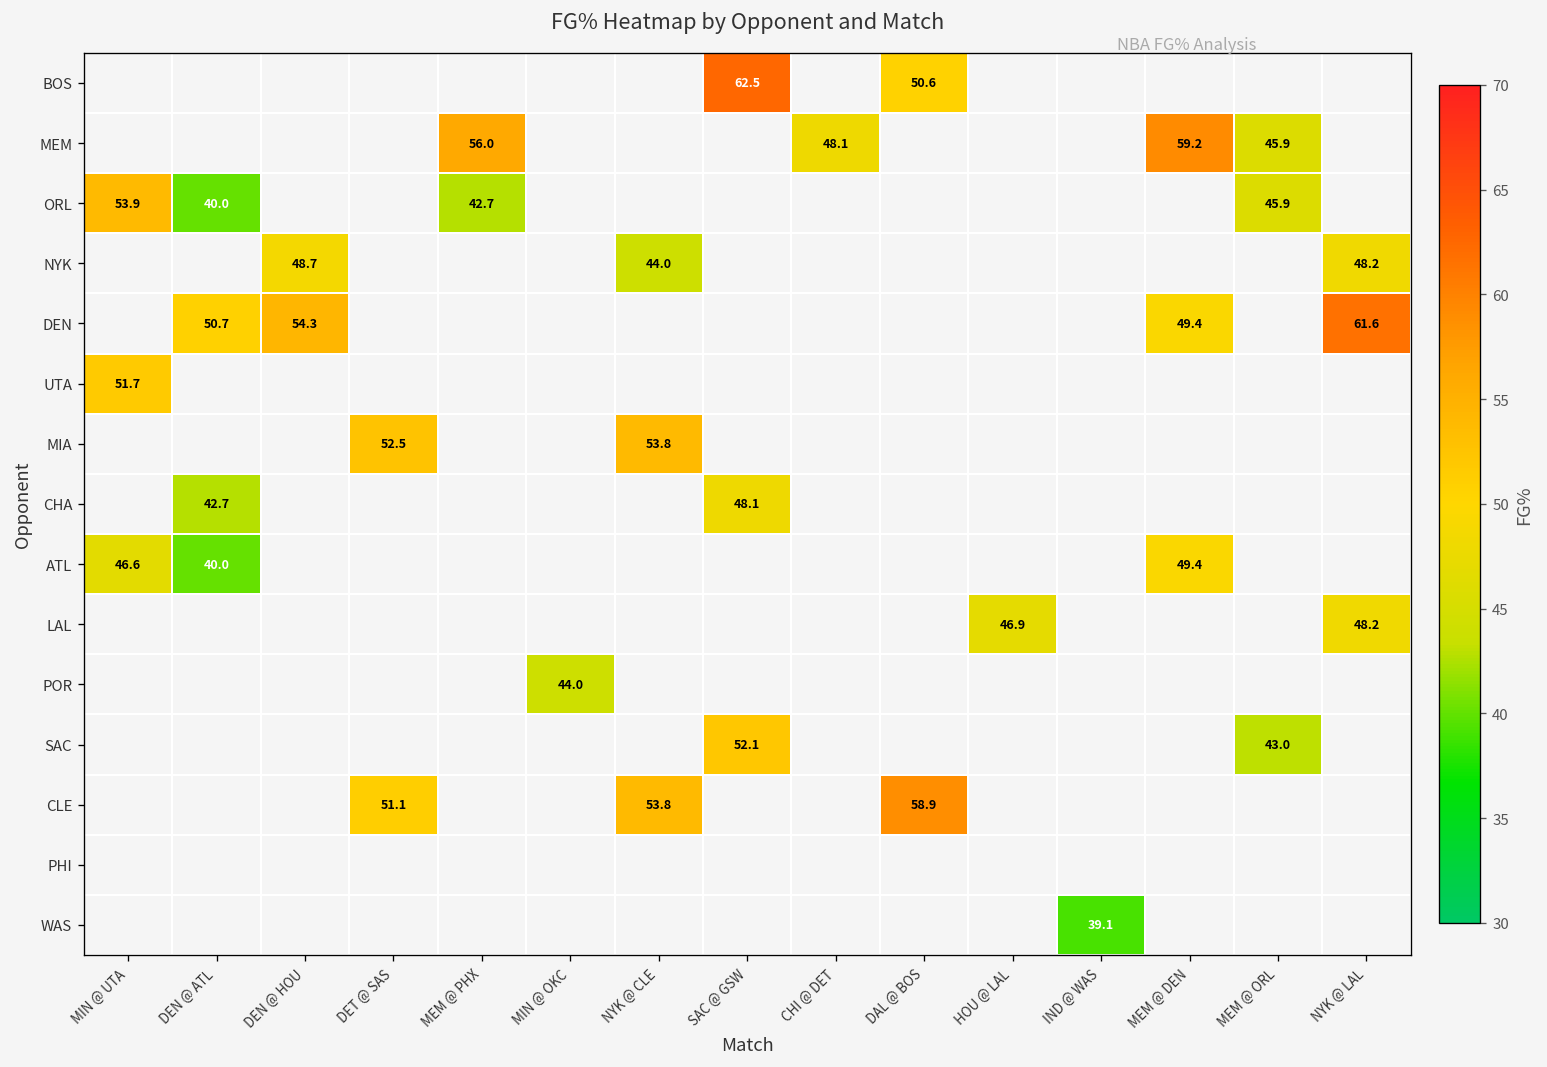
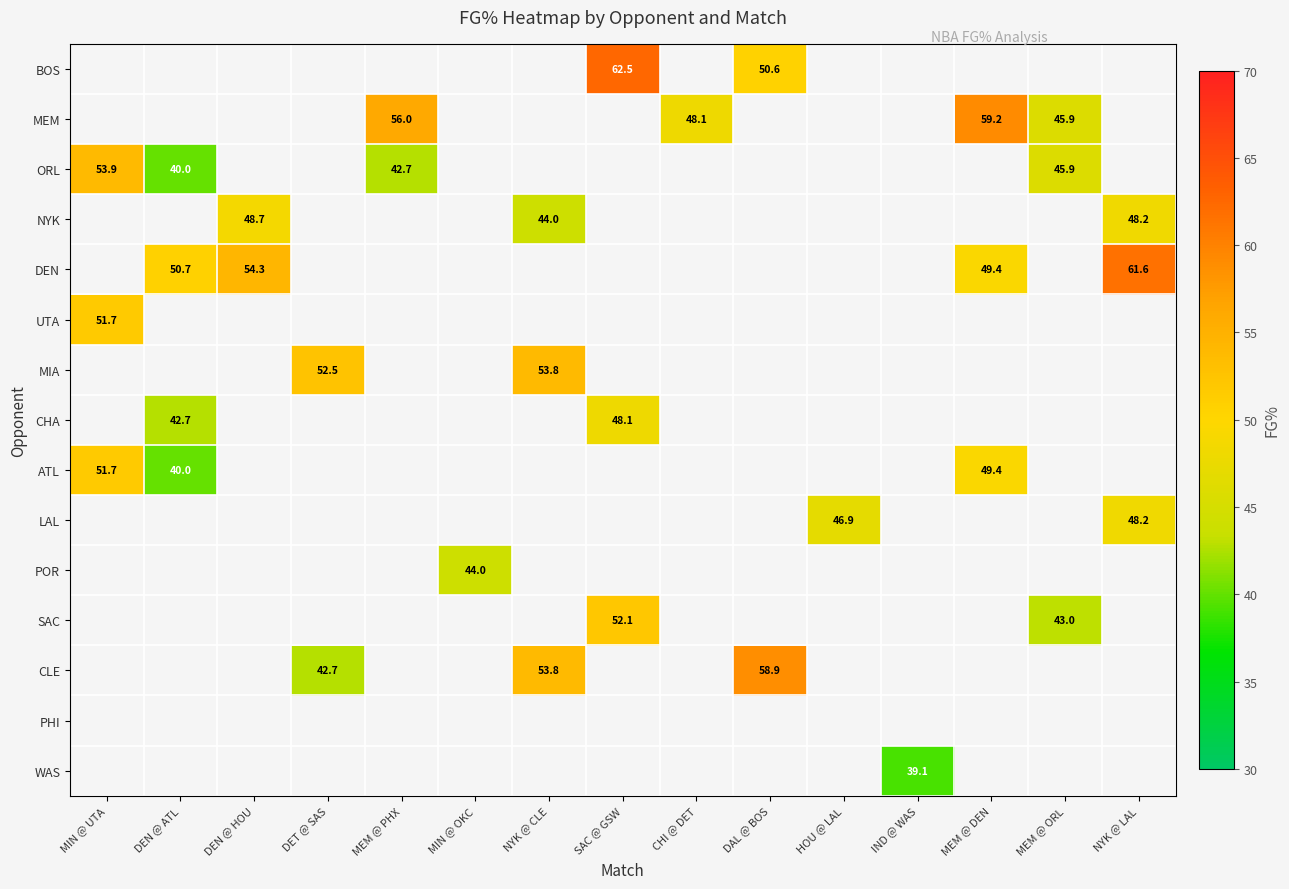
ATL, MIN @ UTA: 46.6 -> 51.7
CLE, DET @ SAS: 51.1 -> 42.7
